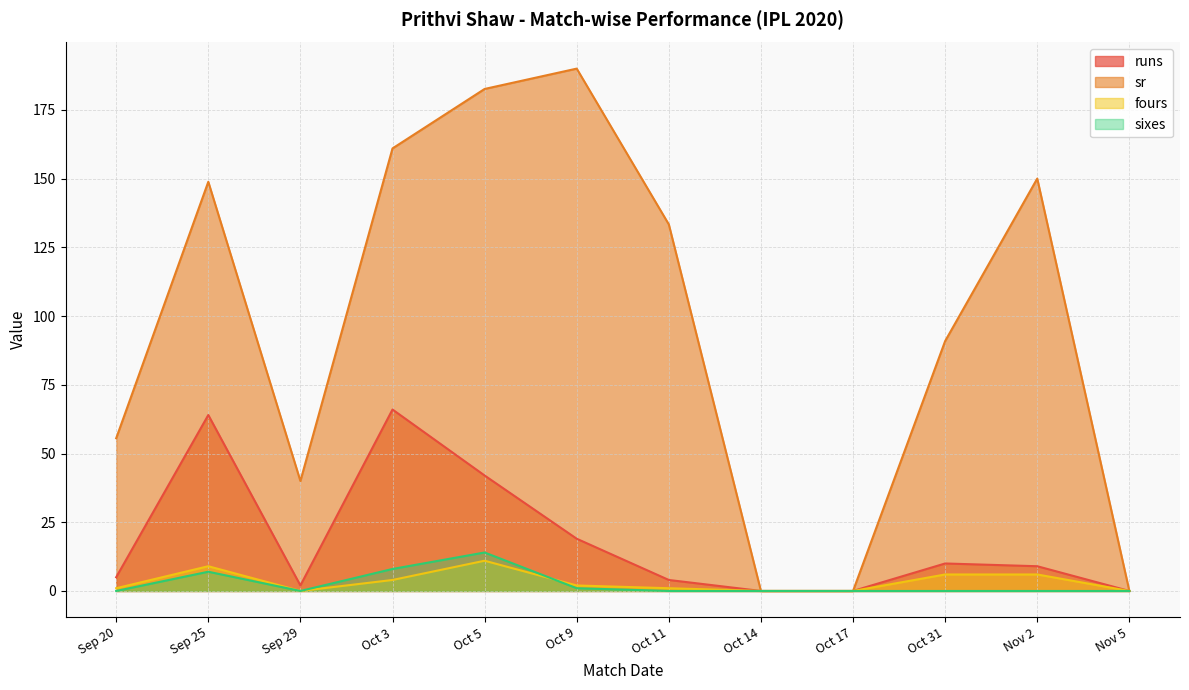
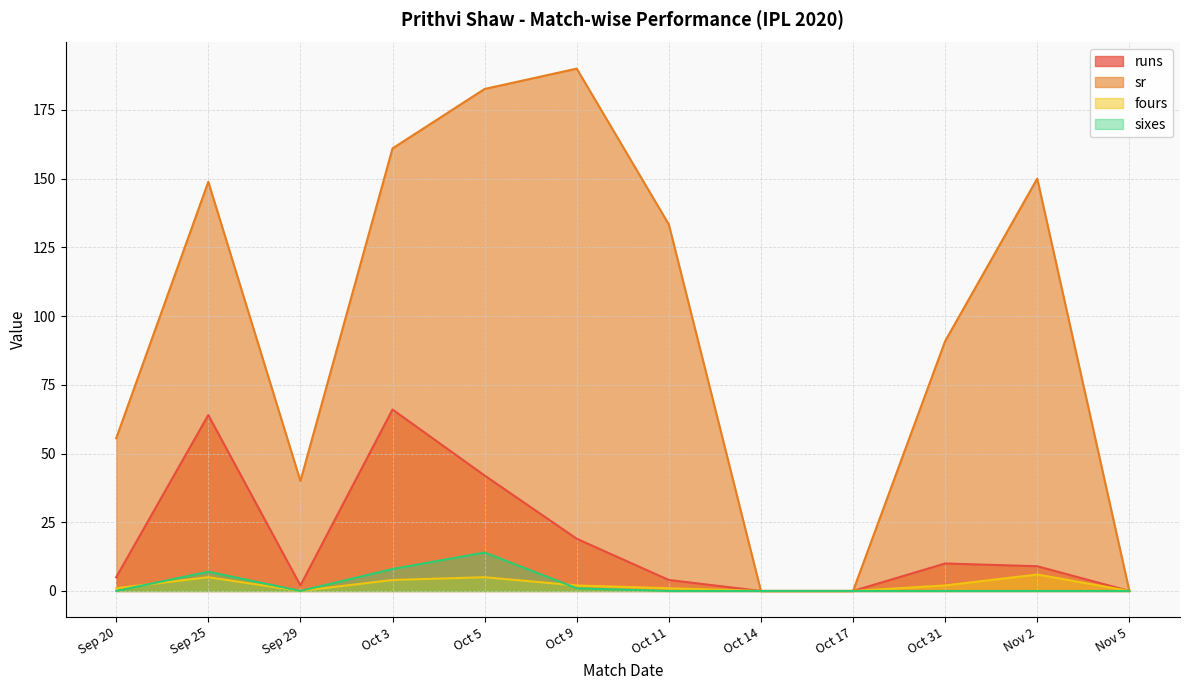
fours, Sep 25: 9 -> 5
fours, Oct 5: 11 -> 5
fours, Oct 31: 6 -> 2
